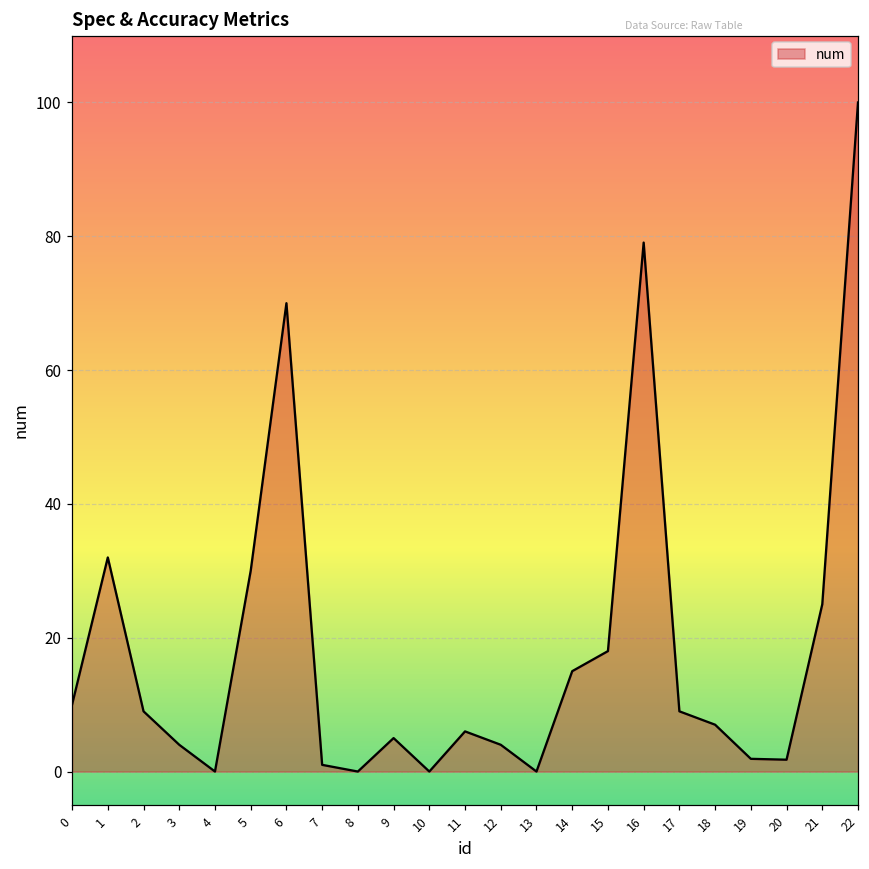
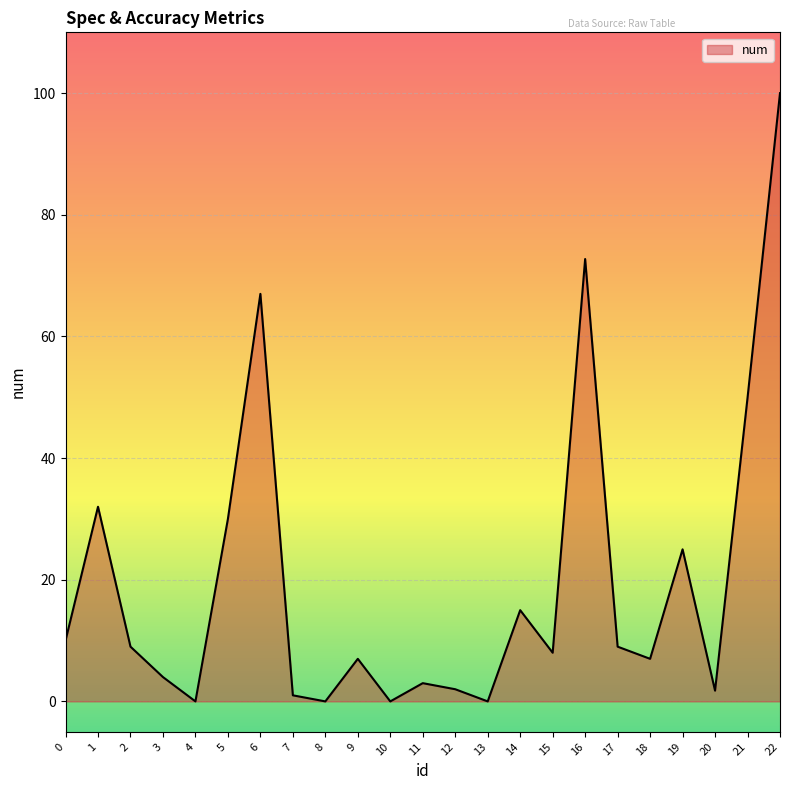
6: 70 -> 67
9: 5 -> 7
11: 6 -> 3
12: 4 -> 2
15: 18 -> 8
16: 79 -> 73
19: 2 -> 25
21: 25 -> 50
